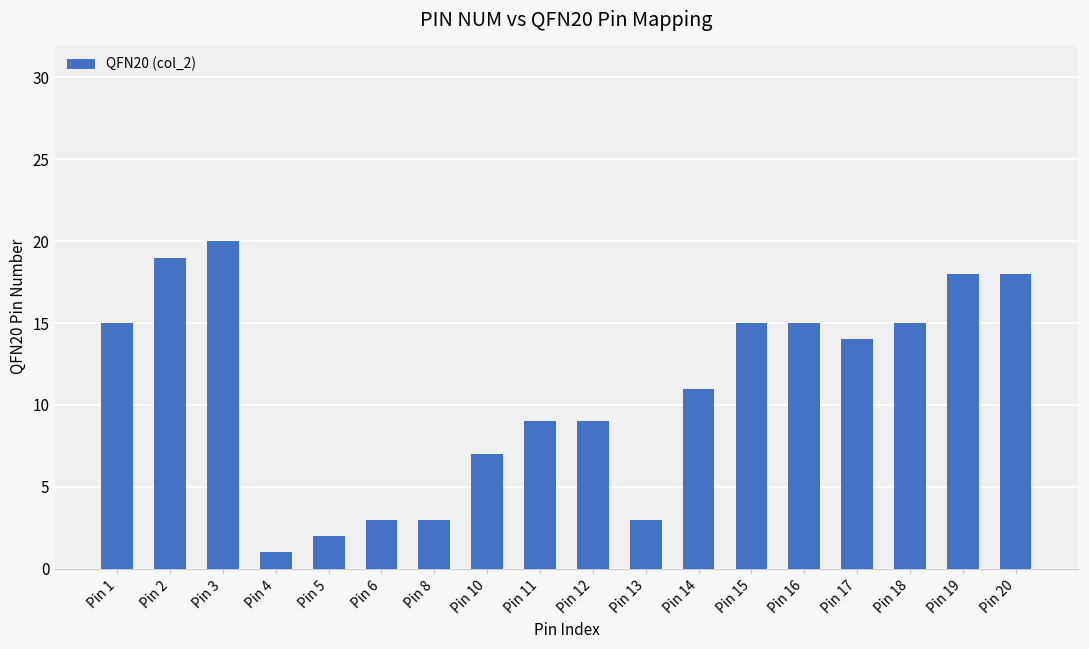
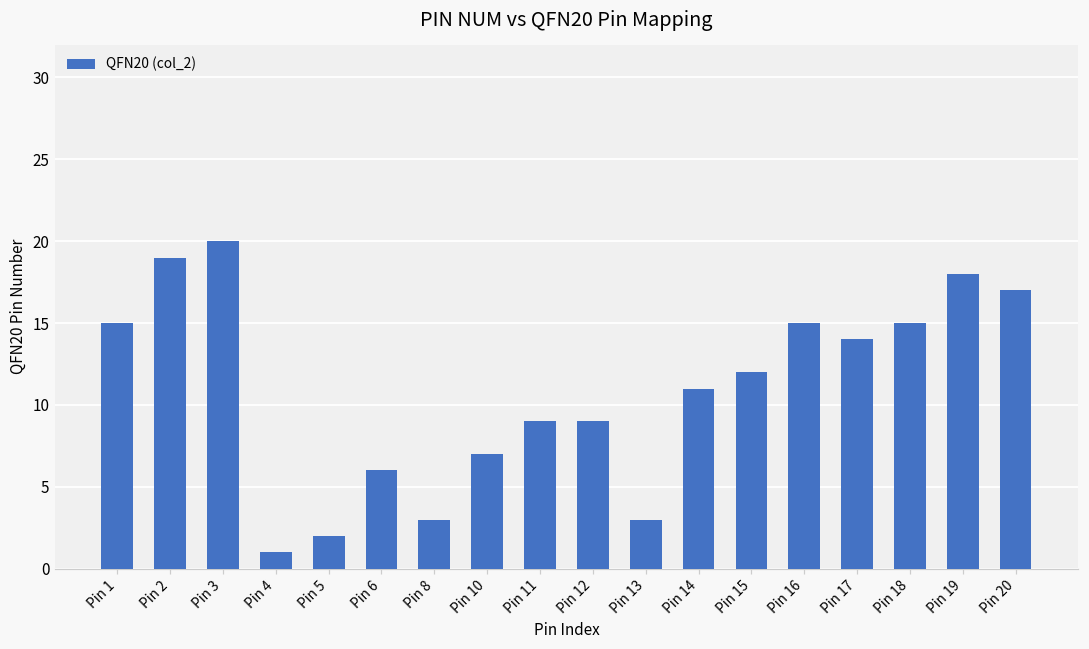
Pin 6: 3 -> 6
Pin 15: 15 -> 12
Pin 20: 18 -> 17
